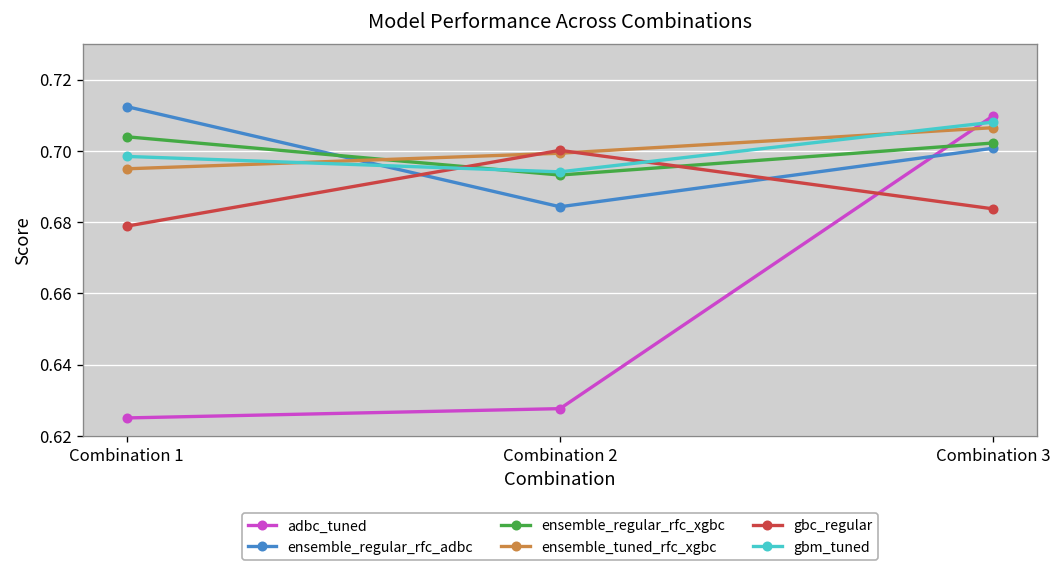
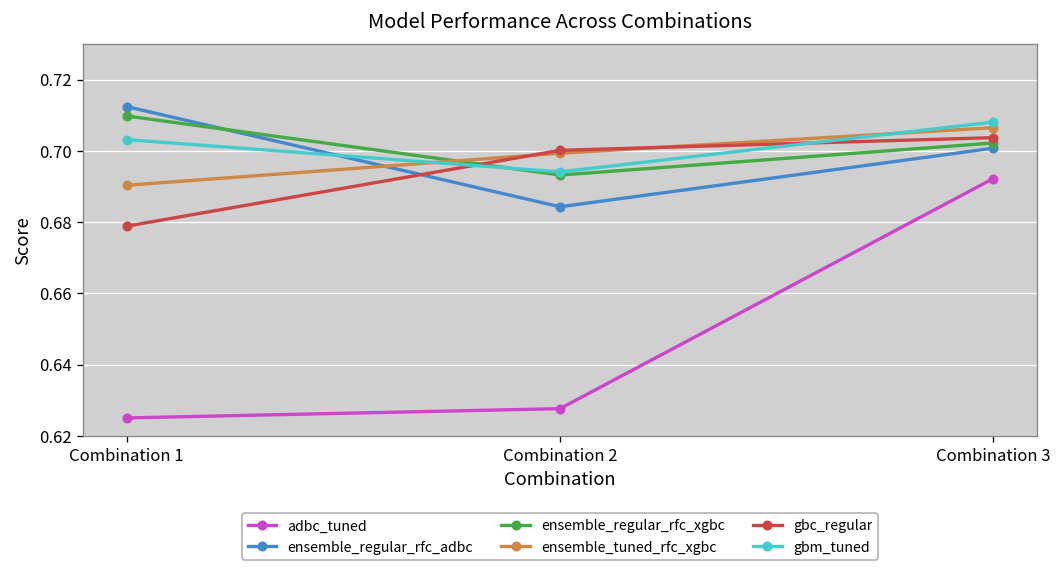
ensemble_regular_rfc_xgbc, Combination 1: 0.704 -> 0.710
ensemble_tuned_rfc_xgbc, Combination 1: 0.695 -> 0.690
gbm_tuned, Combination 1: 0.698 -> 0.703
adbc_tuned, Combination 3: 0.710 -> 0.692
gbc_regular, Combination 3: 0.684 -> 0.704
